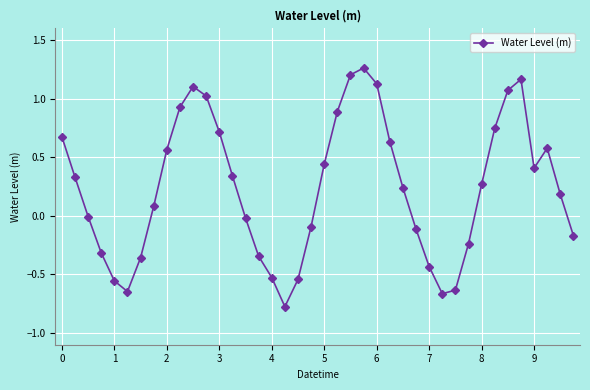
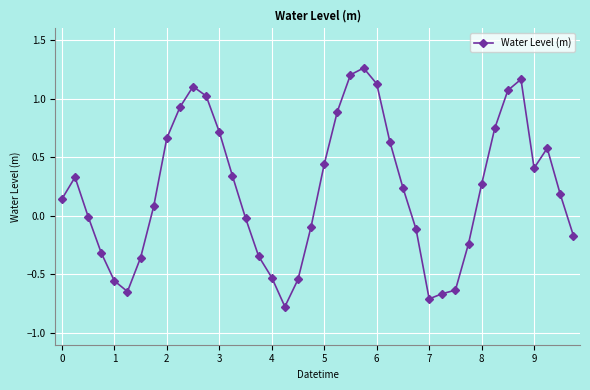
0: 0.67 -> 0.14
2: 0.56 -> 0.66
7: -0.43 -> -0.71
